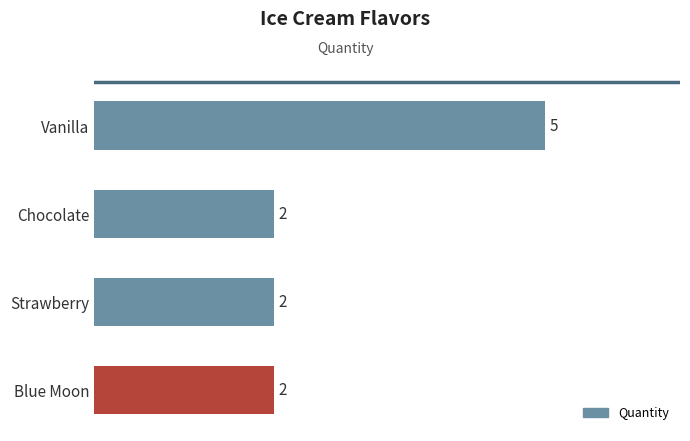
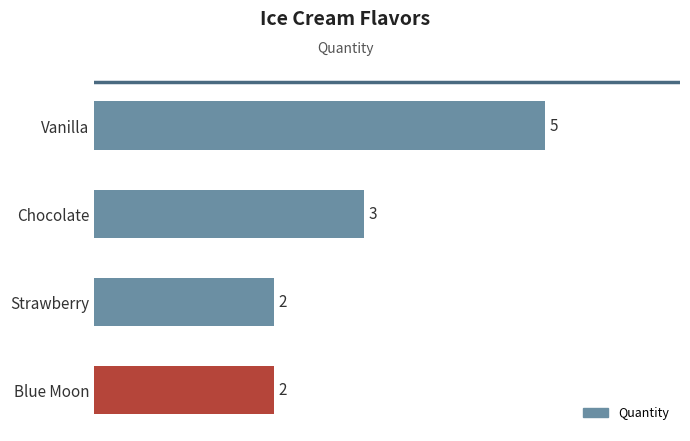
Chocolate: 2 -> 3
